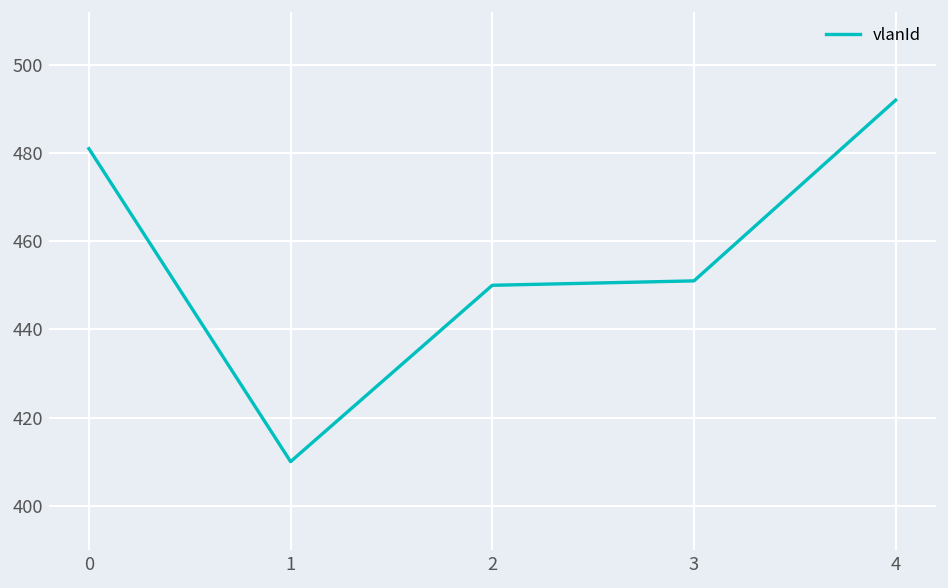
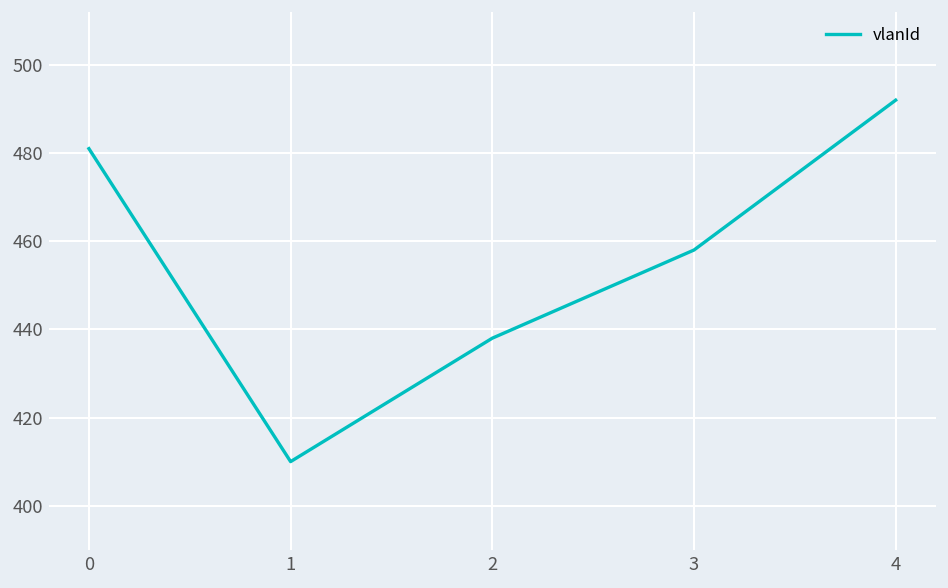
2: 450 -> 438
3: 451 -> 458
